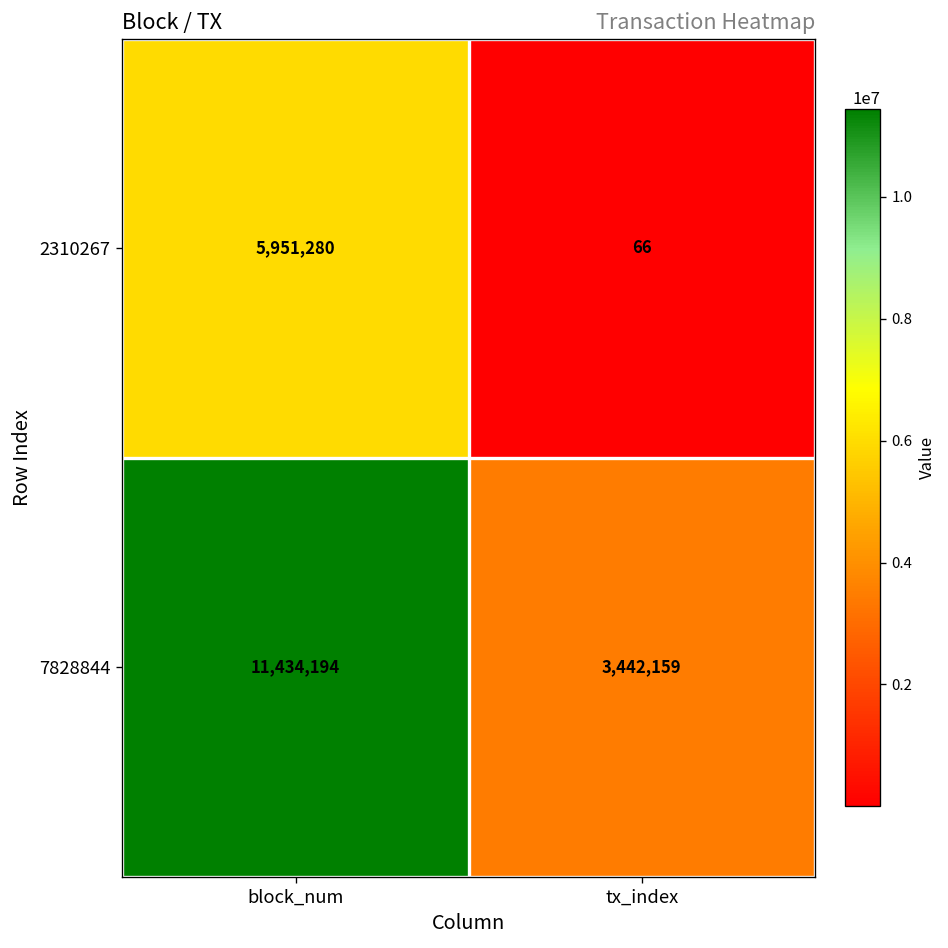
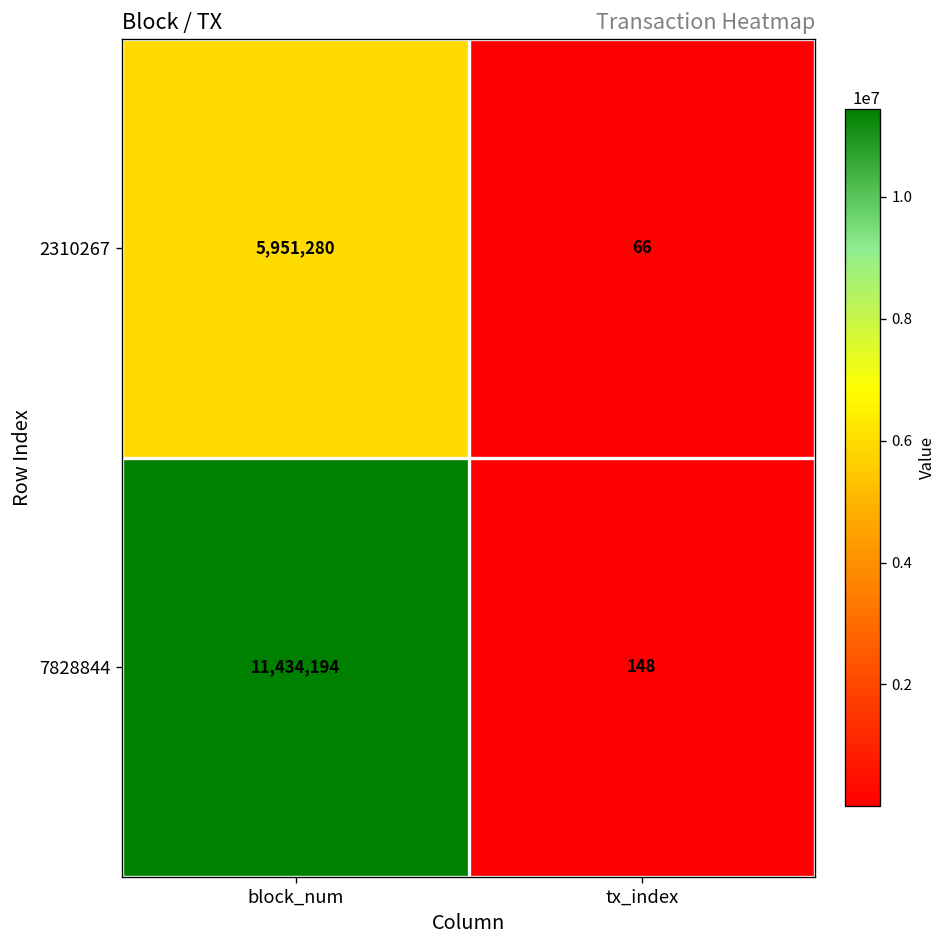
7828844, tx_index: 3,442,159 -> 148
